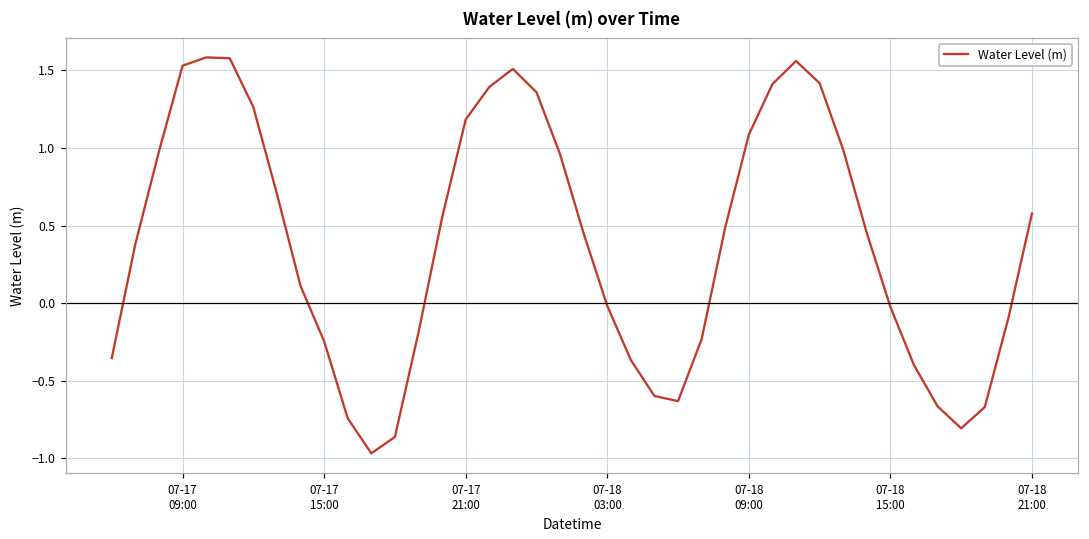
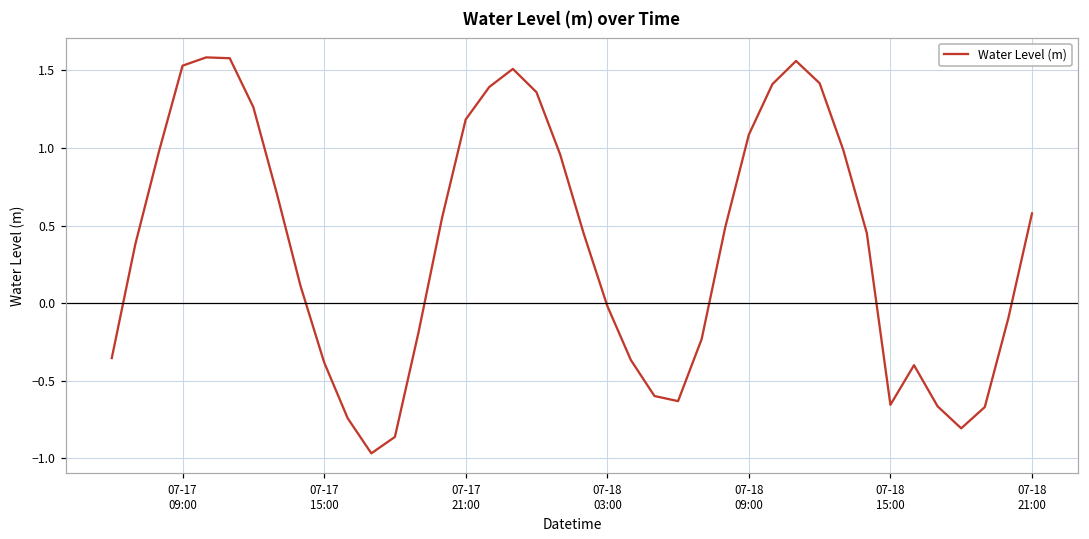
07-17 15:00: -0.25 -> -0.38
07-18 15:00: -0.03 -> -0.66
